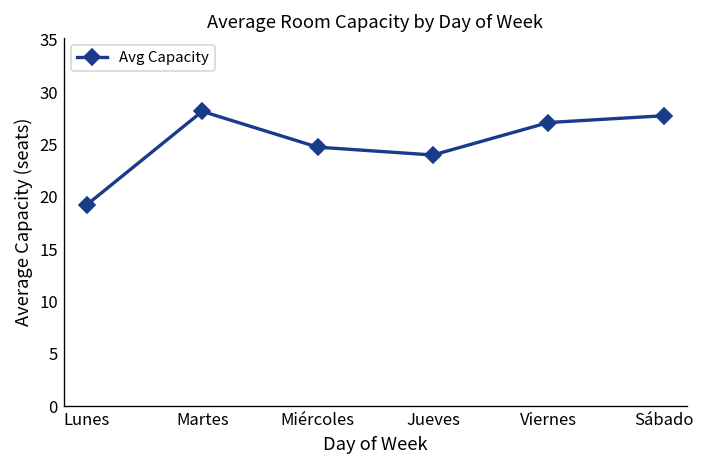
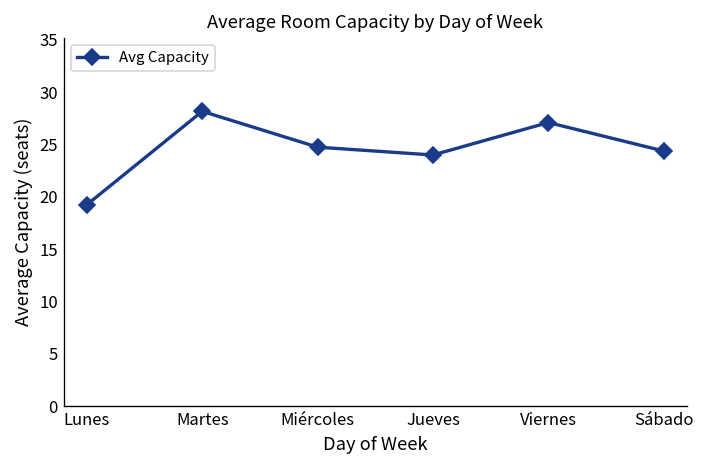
Sábado: 28 -> 24
